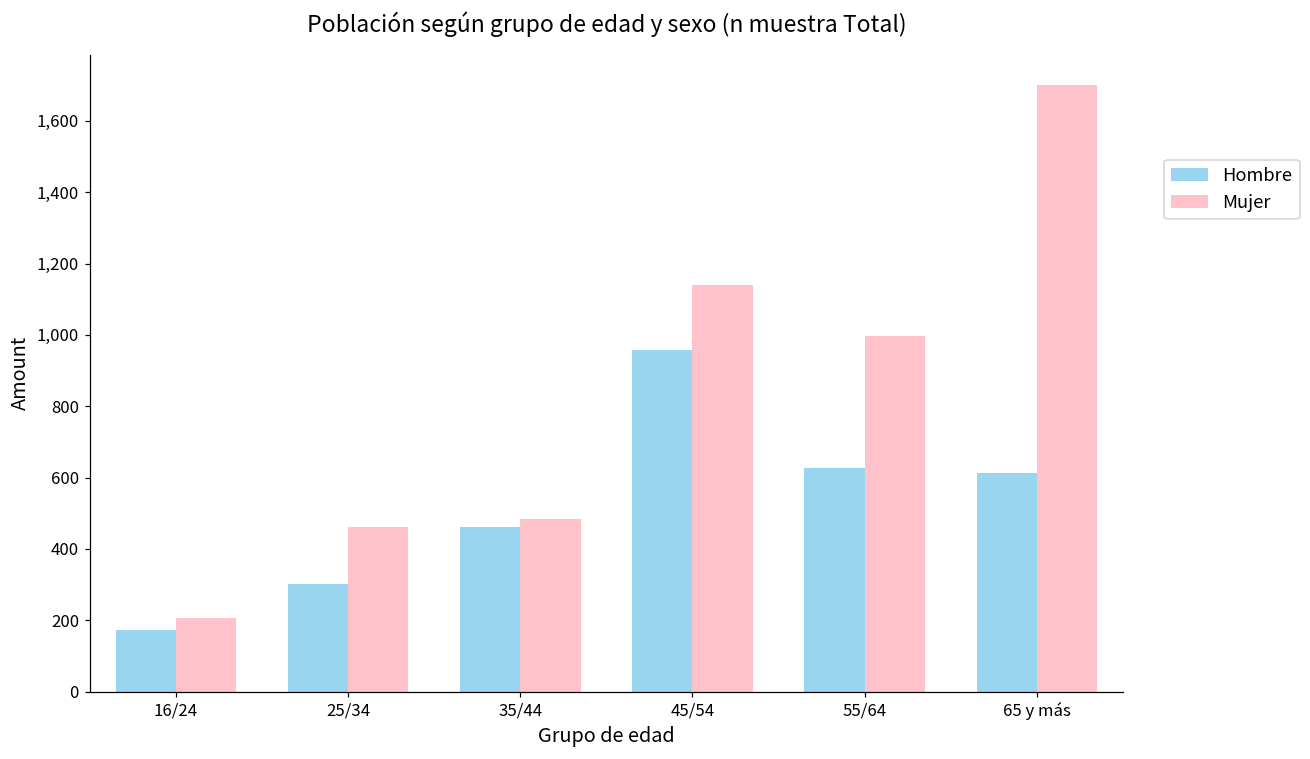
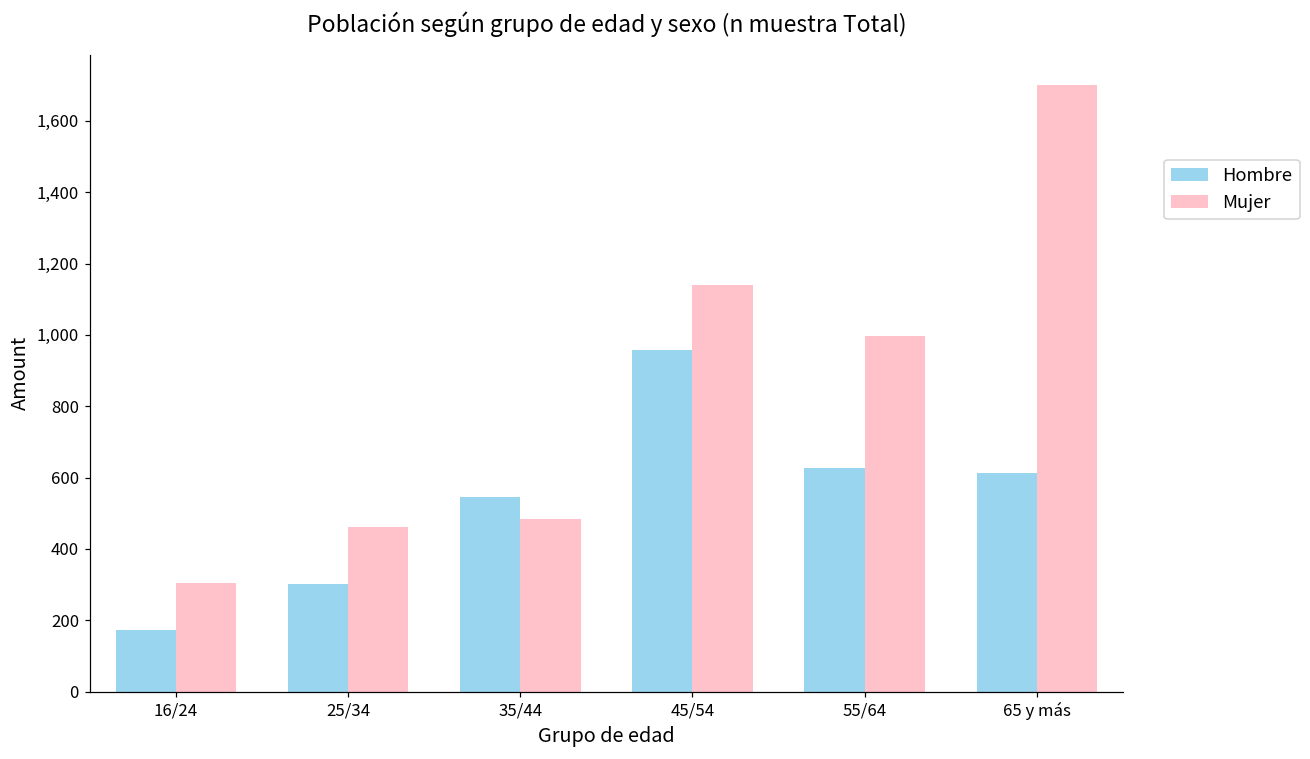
Mujer, 16/24: 210 -> 300
Hombre, 35/44: 460 -> 550
